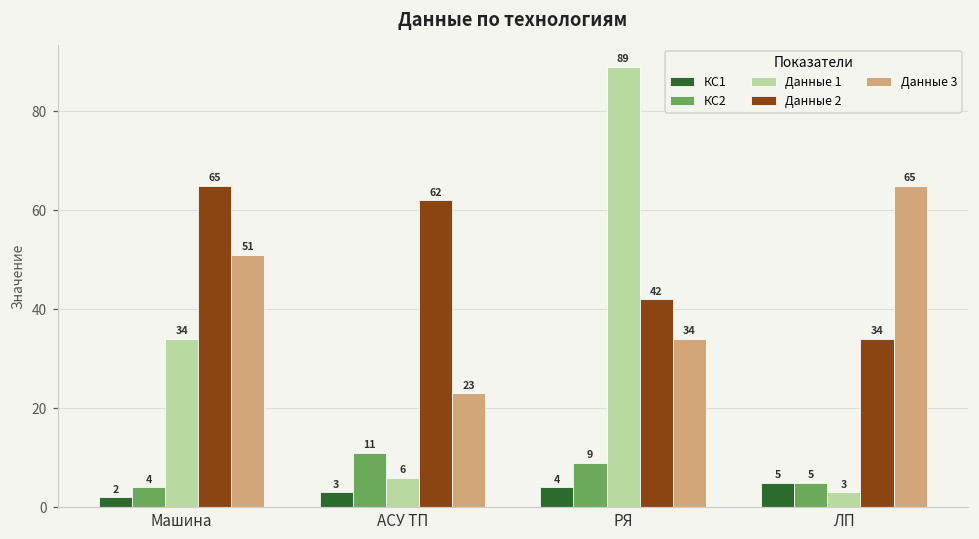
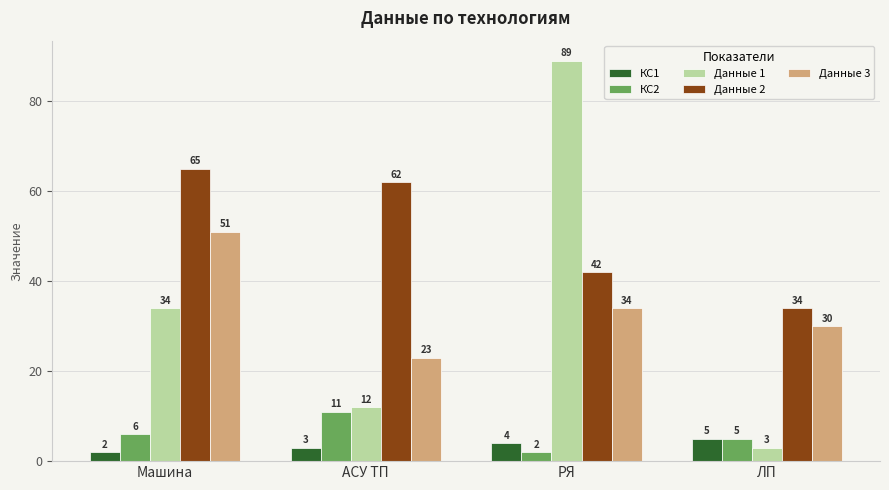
КС2, Машина: 4 -> 6
Данные 1, АСУ ТП: 6 -> 12
КС2, РЯ: 9 -> 2
Данные 3, ЛП: 65 -> 30
